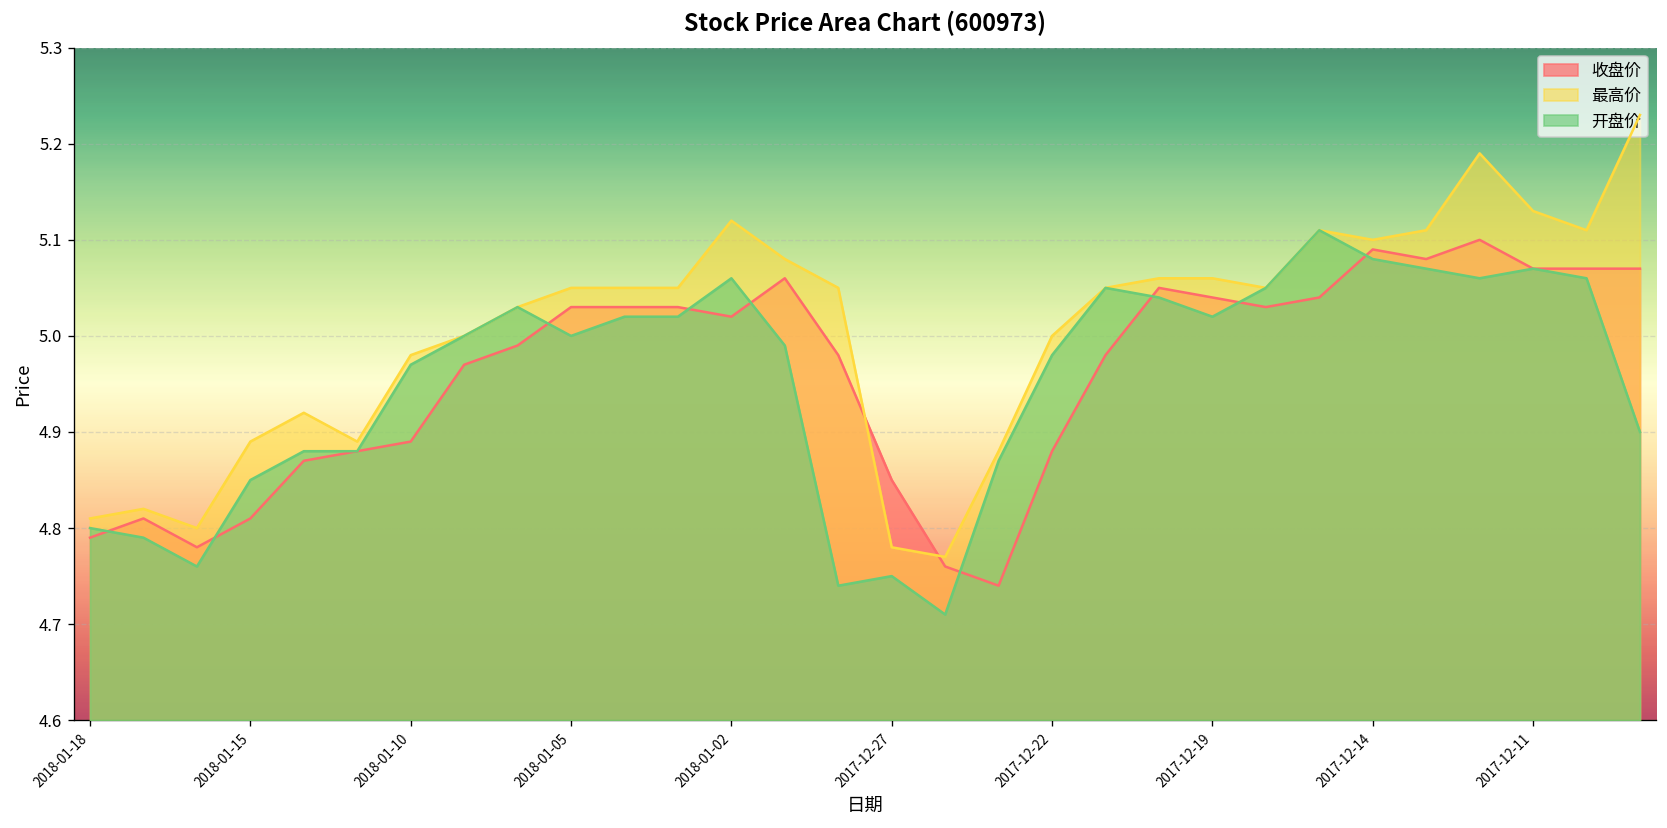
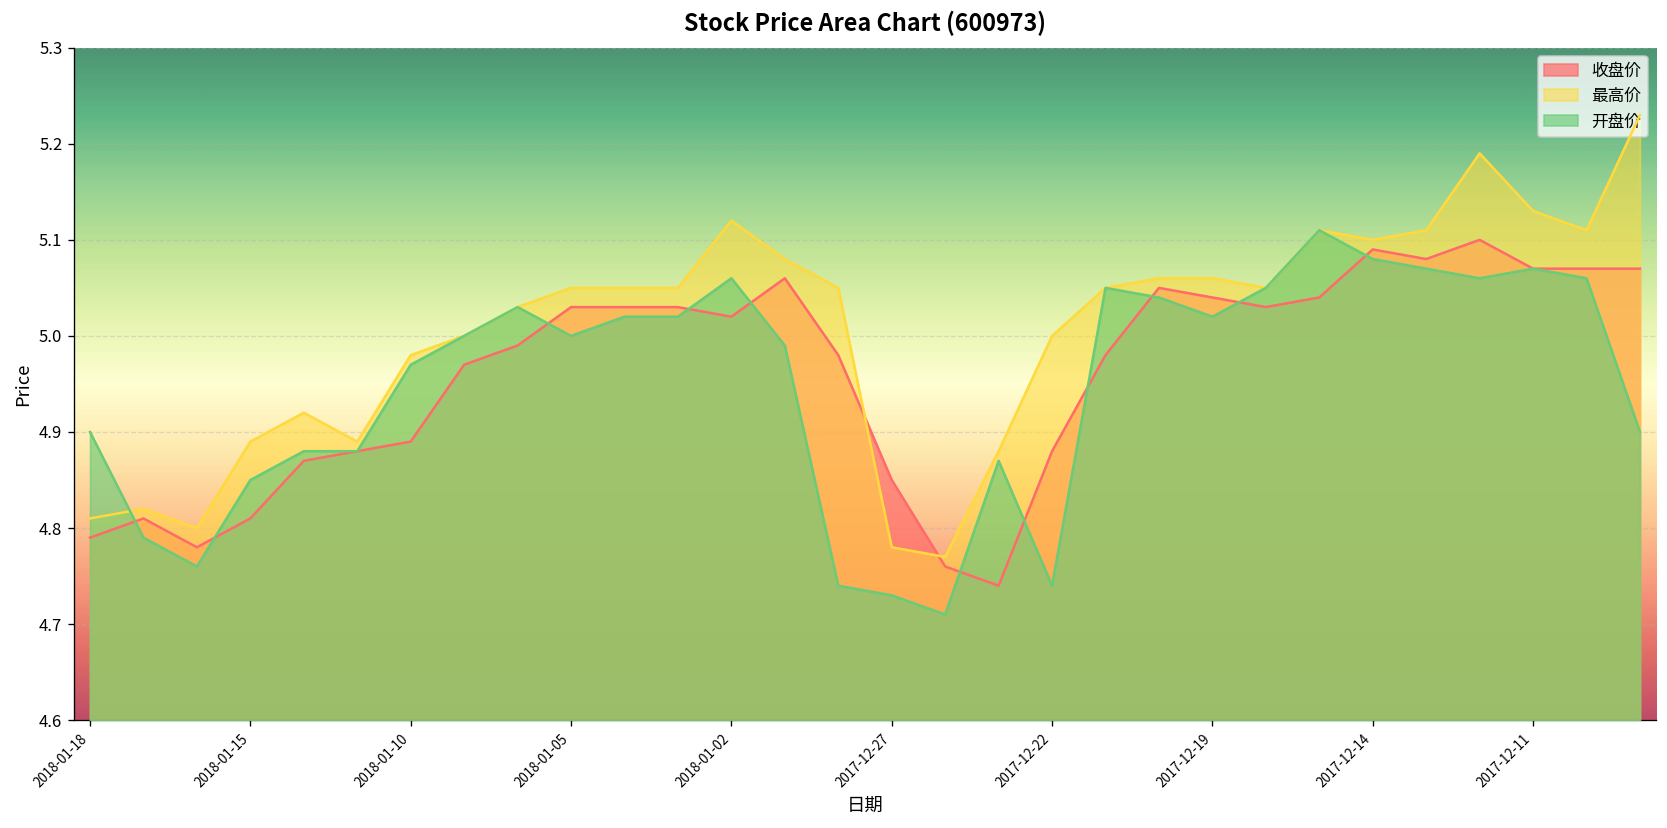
开盘价, 2018-01-18: 4.8 -> 4.9
开盘价, 2017-12-27: 4.75 -> 4.73
开盘价, 2017-12-22: 4.98 -> 4.74
